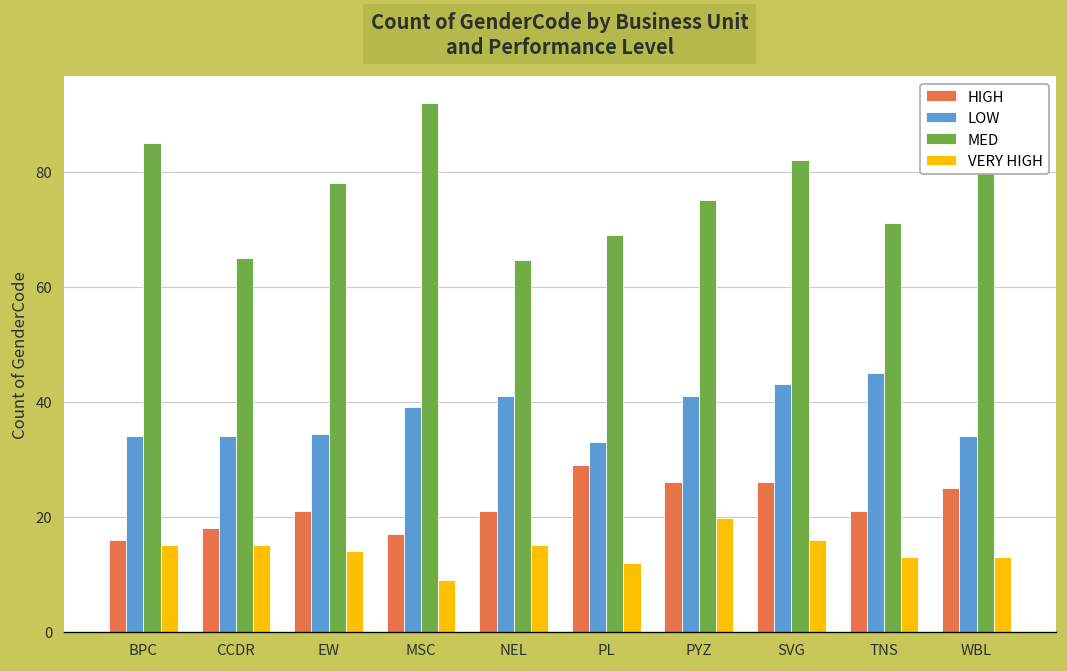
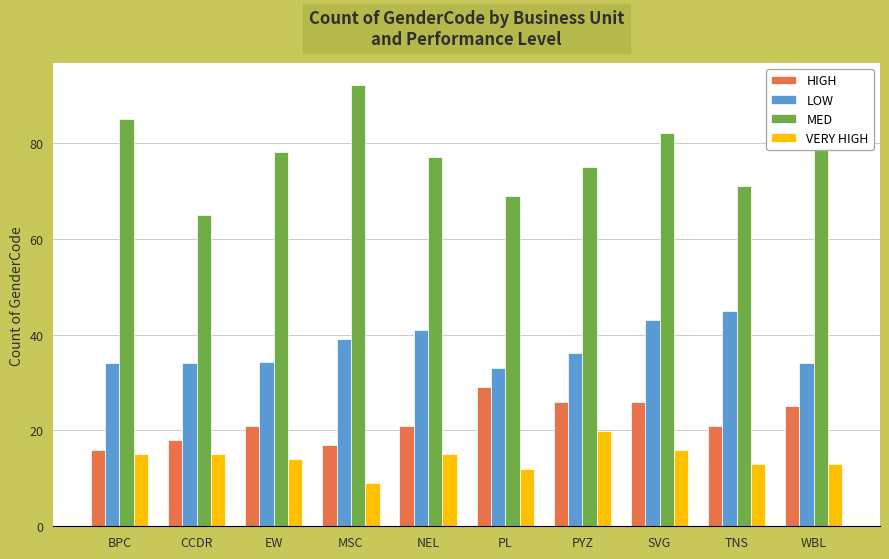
MED, NEL: 65 -> 77
LOW, PYZ: 41 -> 36
